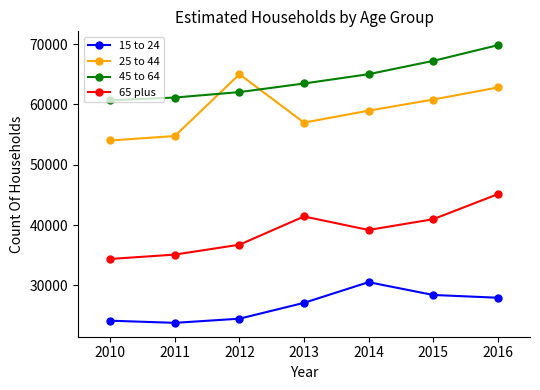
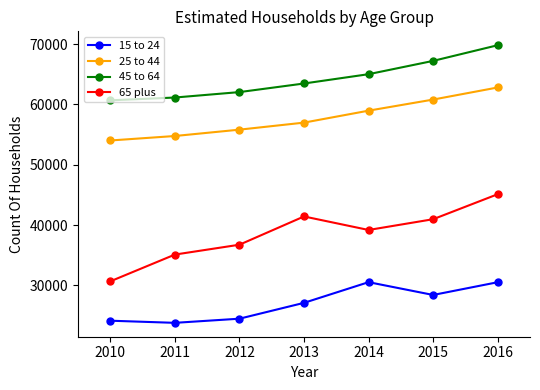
65 plus, 2010: 34000 -> 31000
25 to 44, 2012: 65000 -> 56000
15 to 24, 2016: 28000 -> 31000
